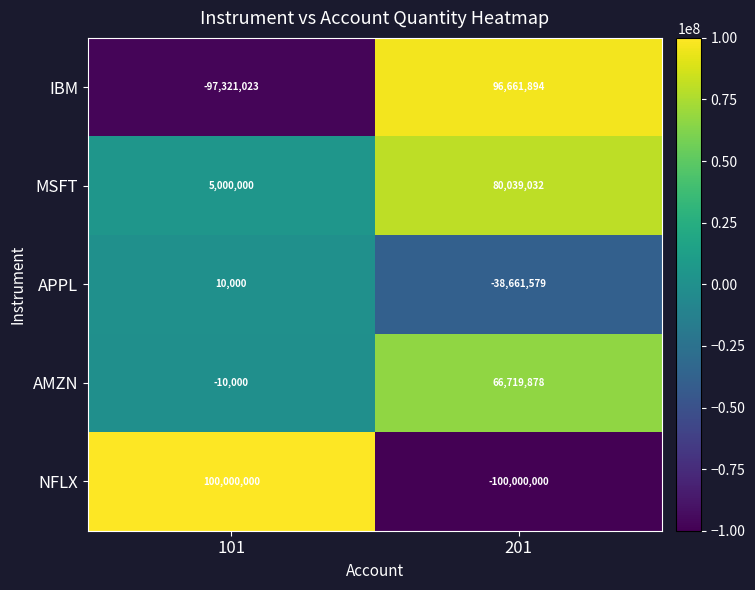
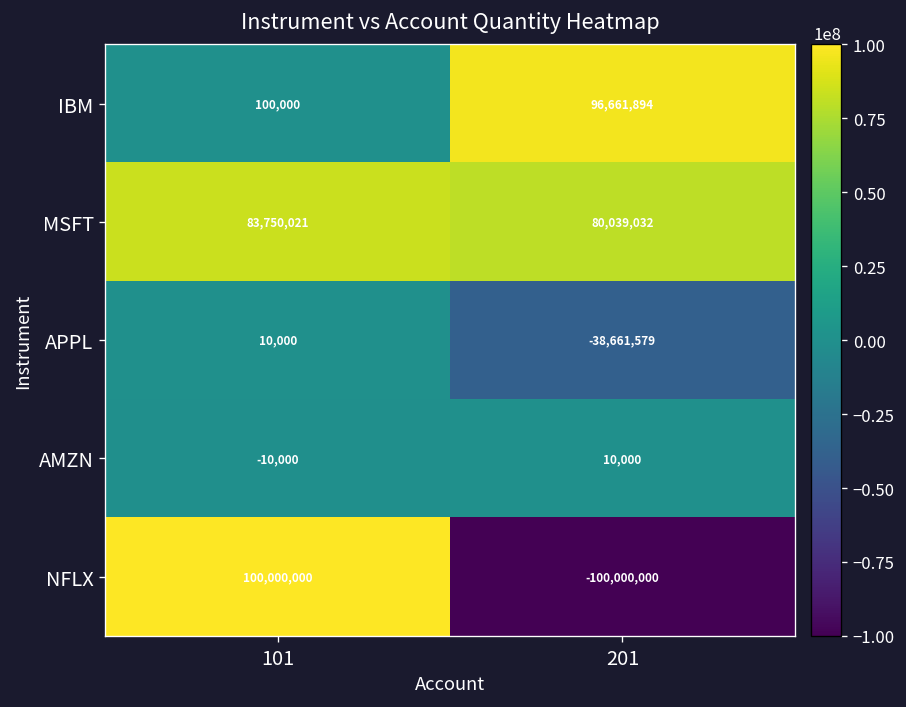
IBM, 101: -97,321,023 -> 100,000
MSFT, 101: 5,000,000 -> 83,750,021
AMZN, 201: 66,719,878 -> 10,000
